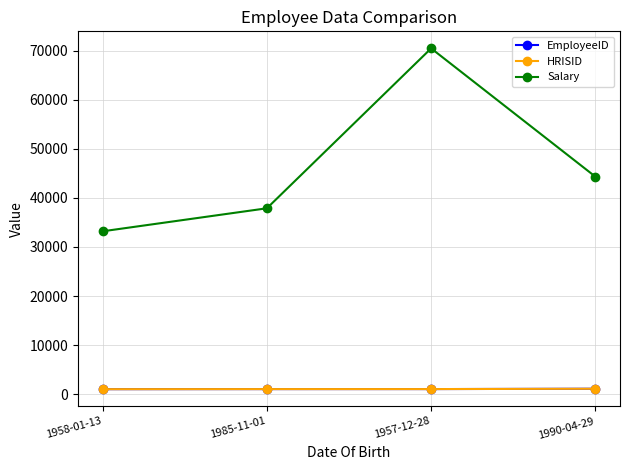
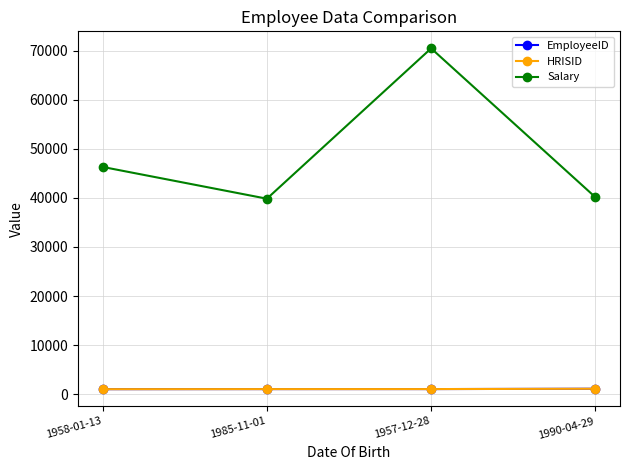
Salary, 1958-01-13: 33000 -> 46000
Salary, 1985-11-01: 38000 -> 40000
Salary, 1990-04-29: 44000 -> 40000
